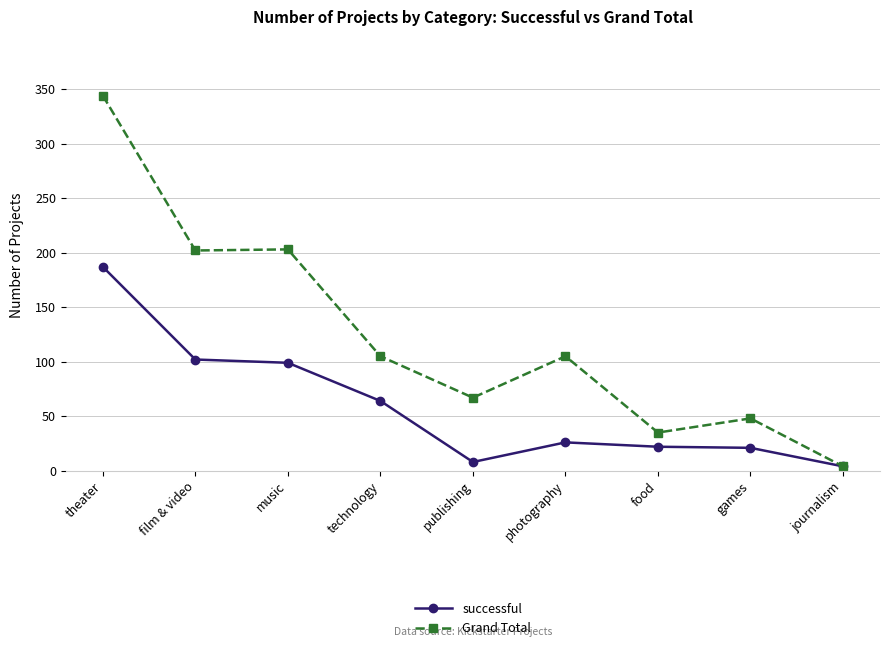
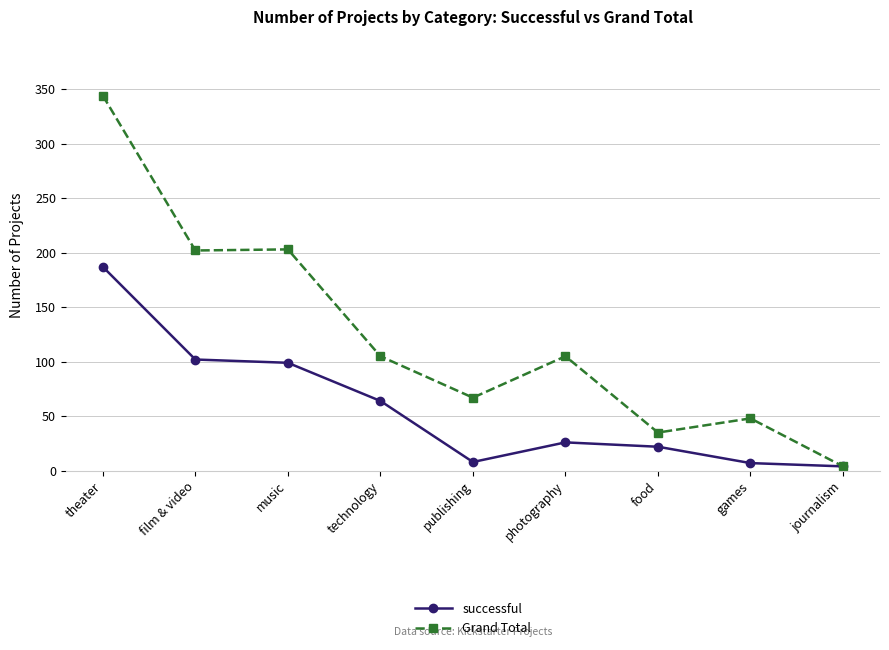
successful, games: 21 -> 7
